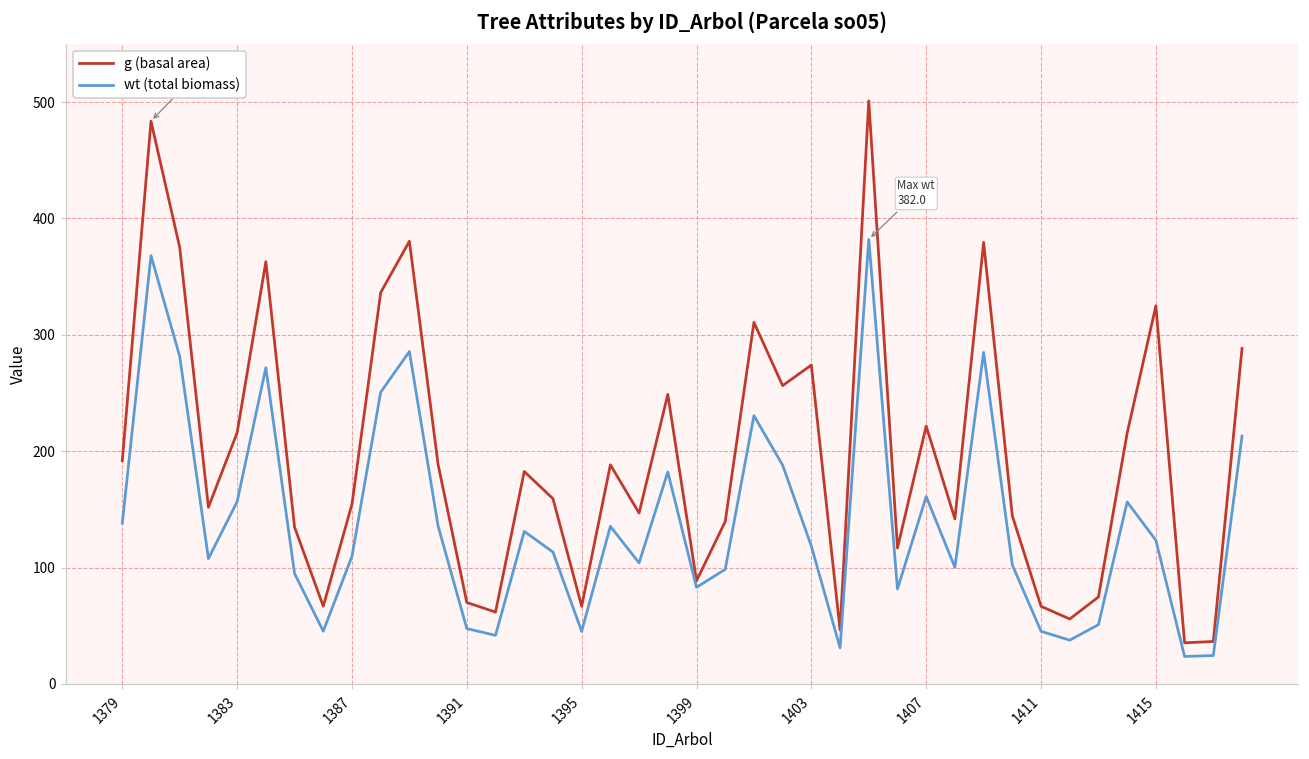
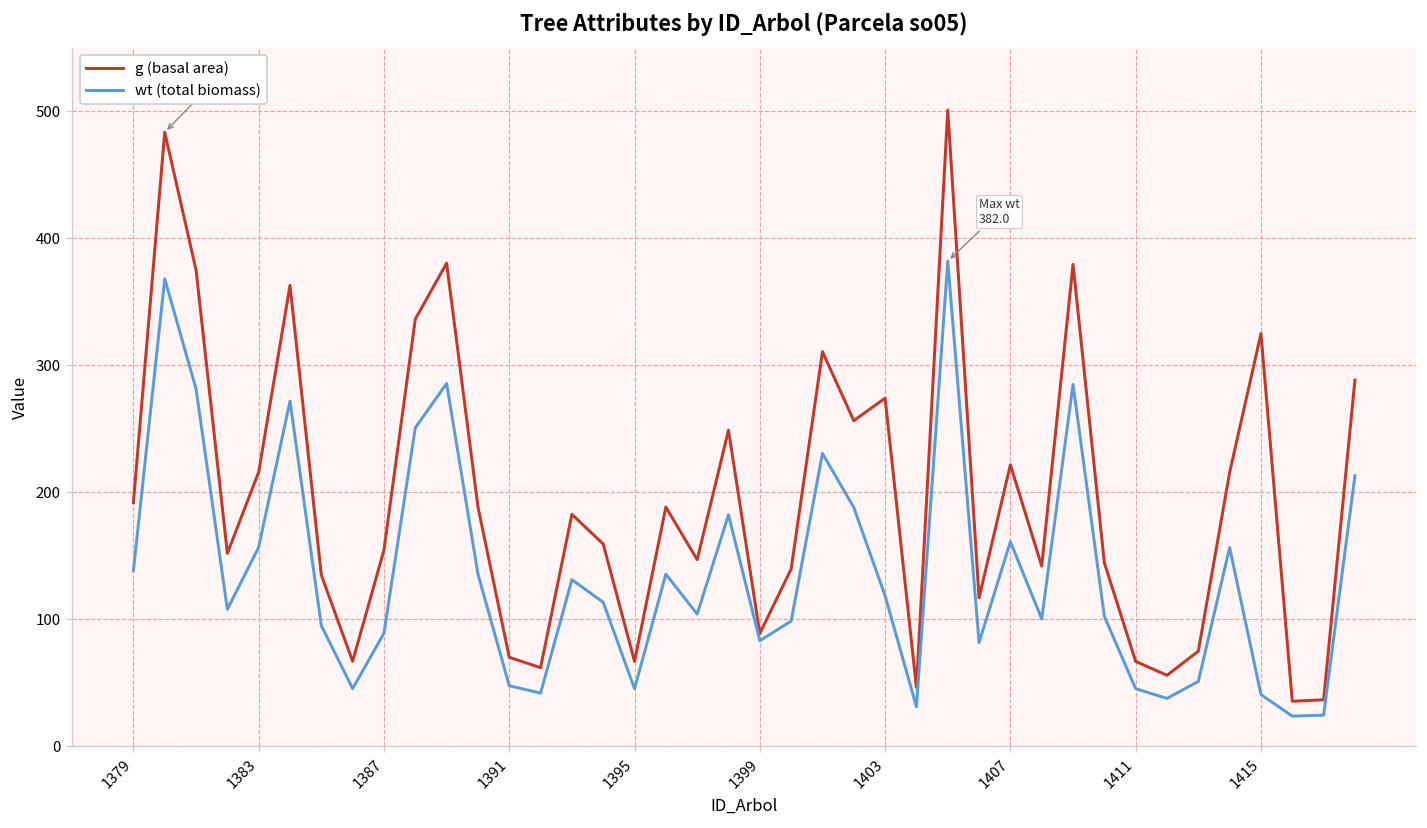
wt (total biomass), 1387: 110 -> 89
wt (total biomass), 1415: 123 -> 41
